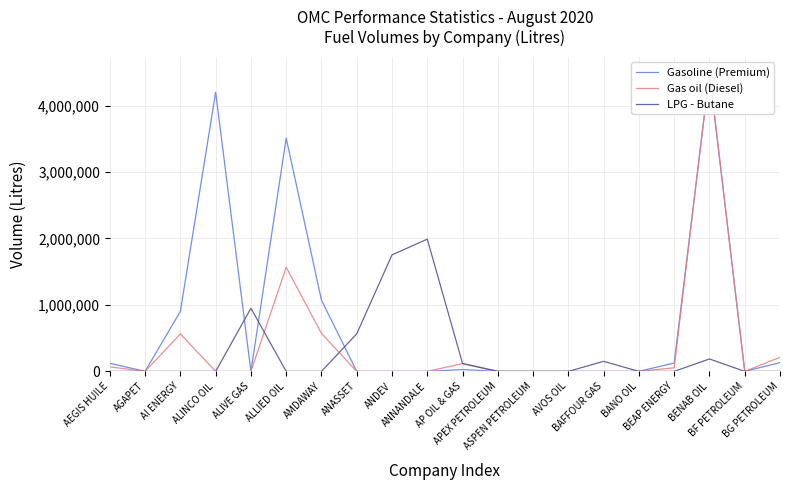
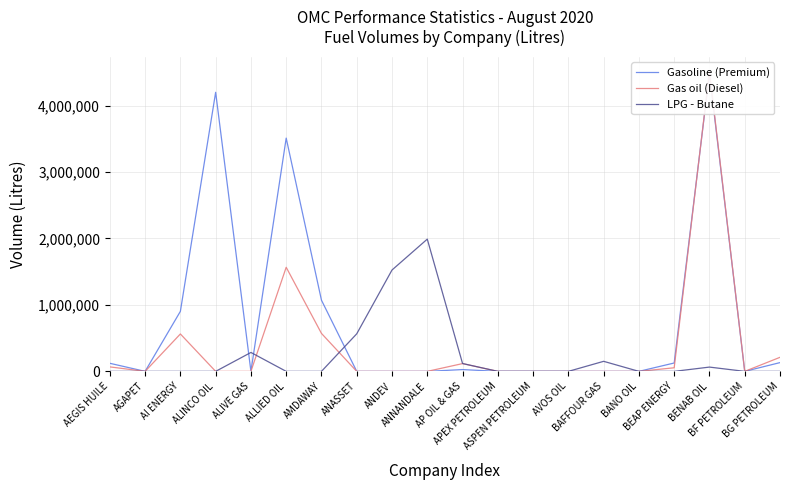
LPG - Butane, ALIVE GAS: 900,000 -> 300,000
LPG - Butane, ANDEV: 1,800,000 -> 1,500,000
LPG - Butane, BENAB OIL: 200,000 -> 100,000
